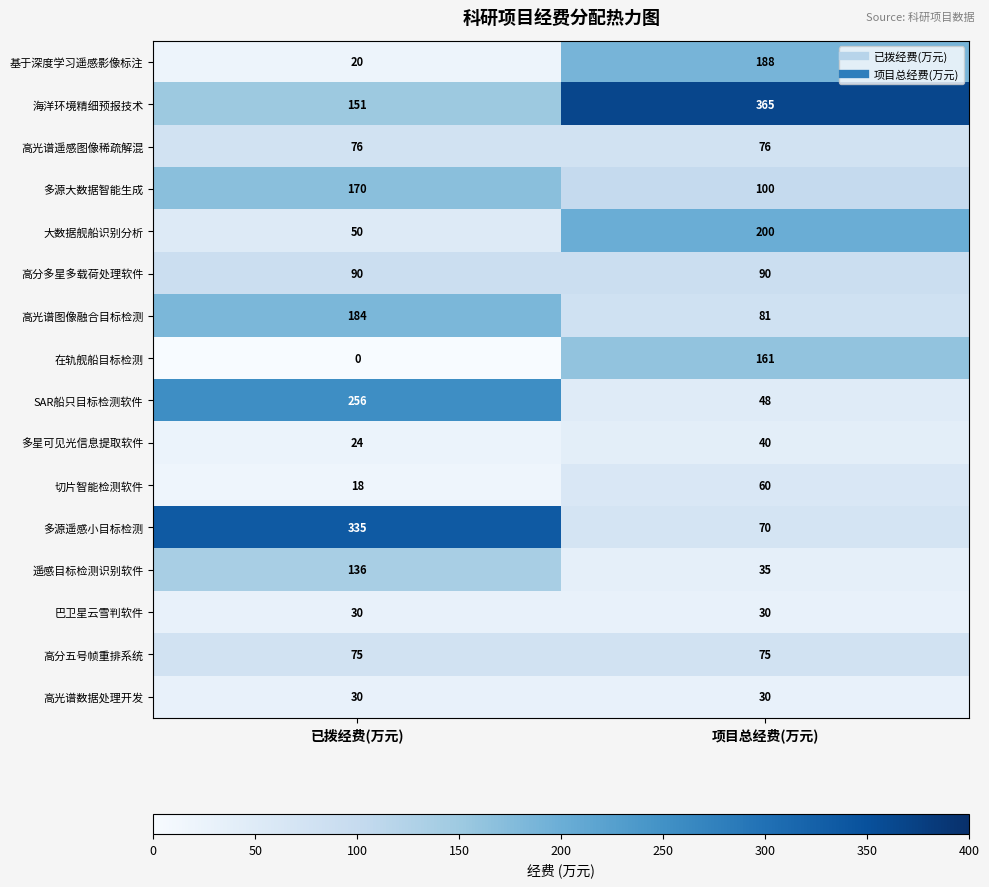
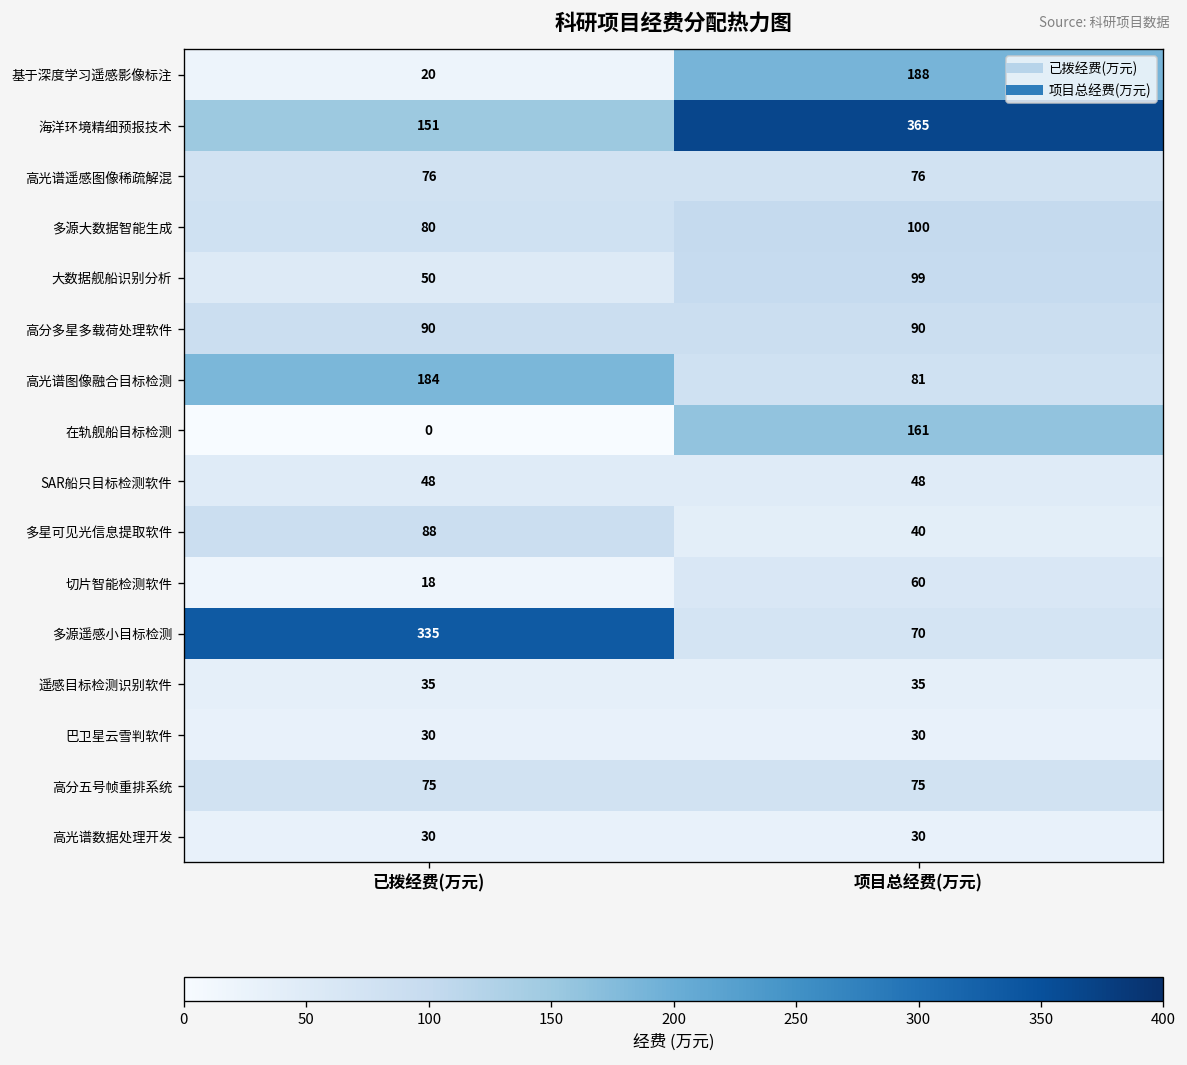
多源大数据智能生成, 已拨经费(万元): 170 -> 80
大数据舰船识别分析, 项目总经费(万元): 200 -> 99
SAR船只目标检测软件, 已拨经费(万元): 256 -> 48
多星可见光信息提取软件, 已拨经费(万元): 24 -> 88
遥感目标检测识别软件, 已拨经费(万元): 136 -> 35
